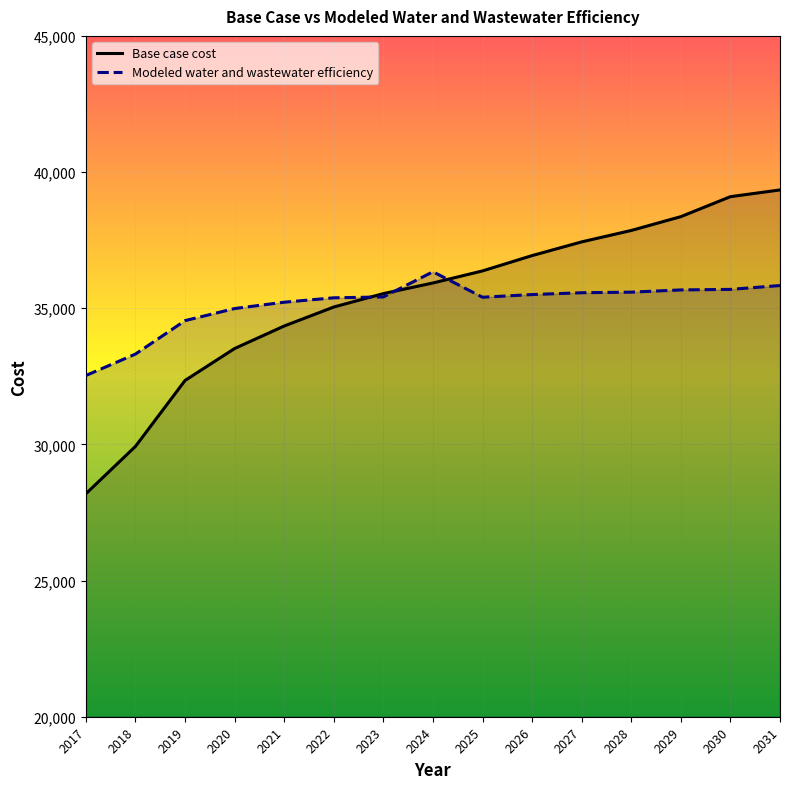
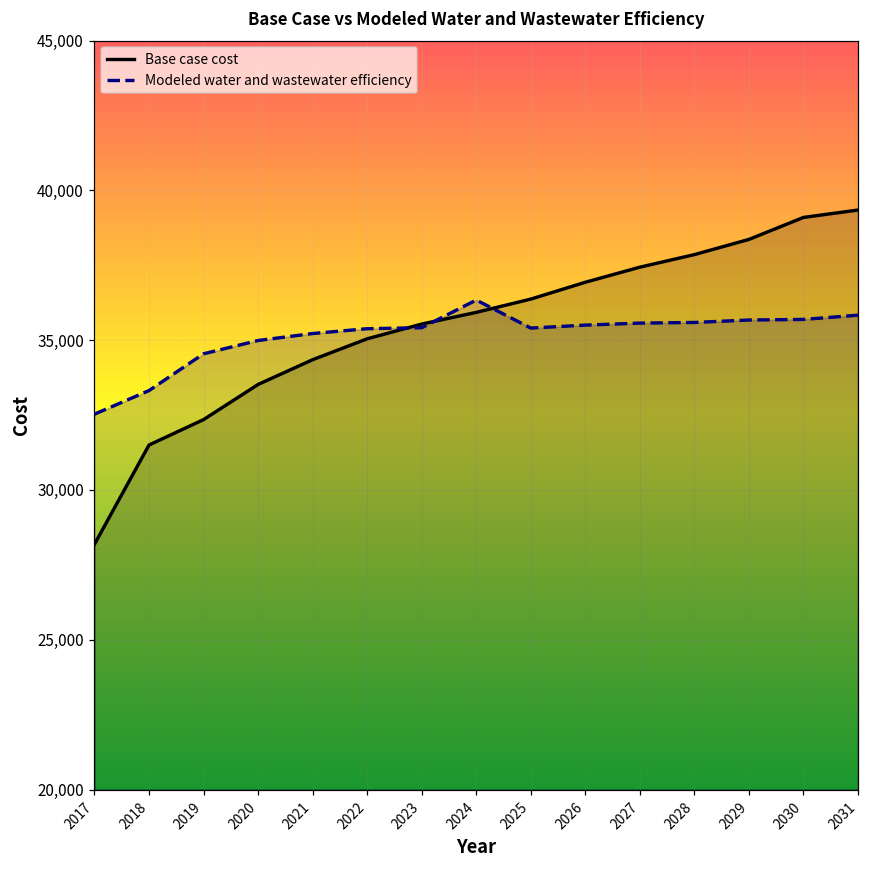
Base case cost, 2018: 29,900 -> 31,500
